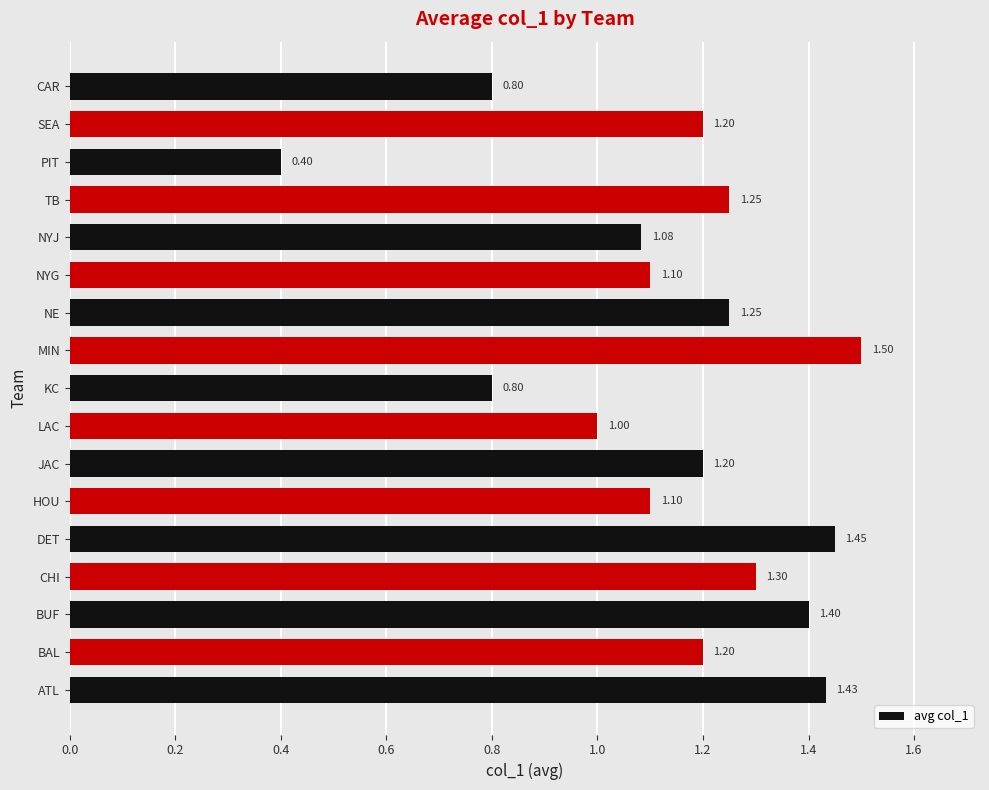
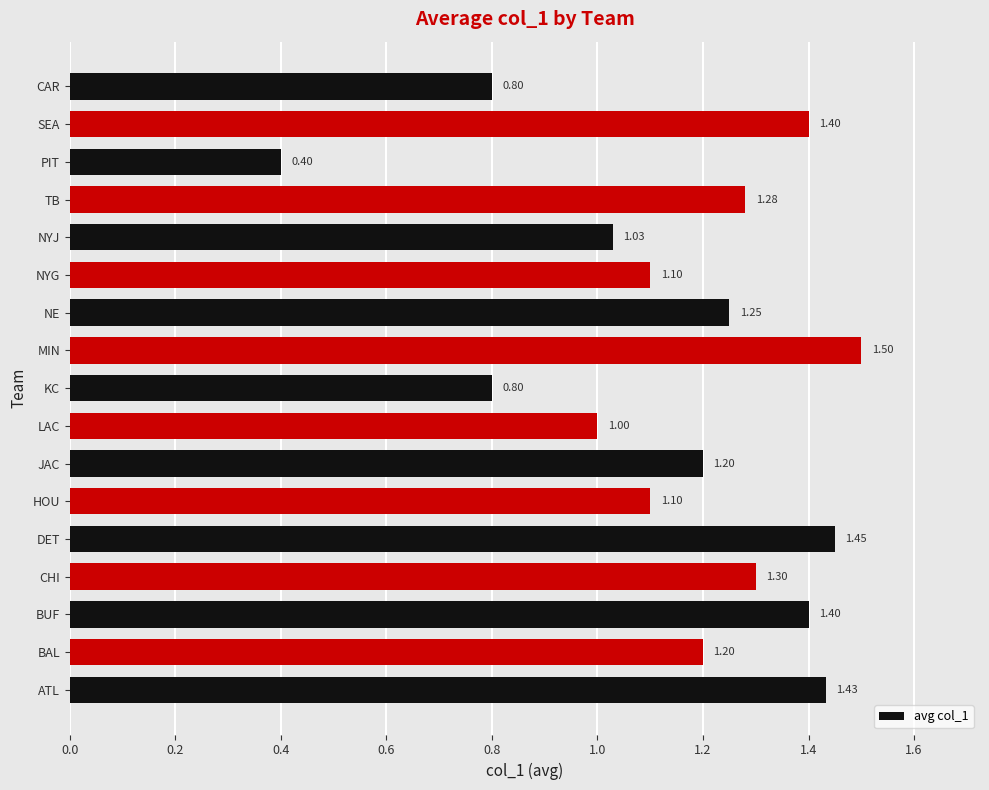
SEA: 1.20 -> 1.40
TB: 1.25 -> 1.28
NYJ: 1.08 -> 1.03
